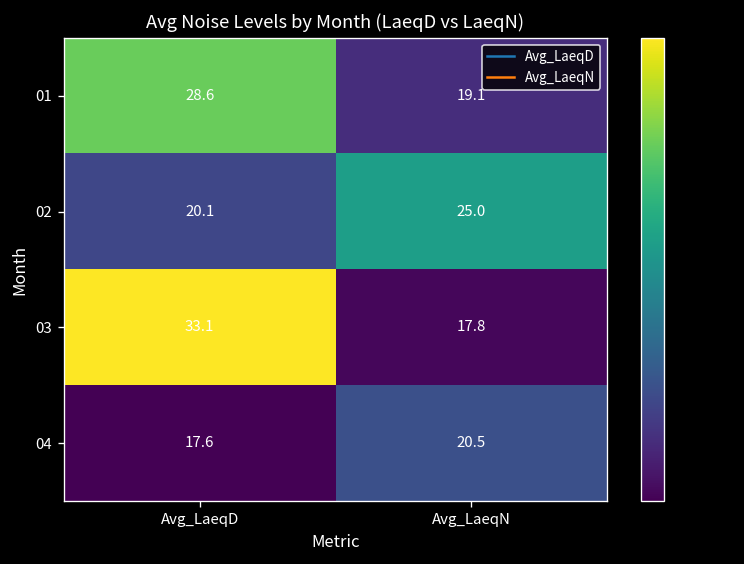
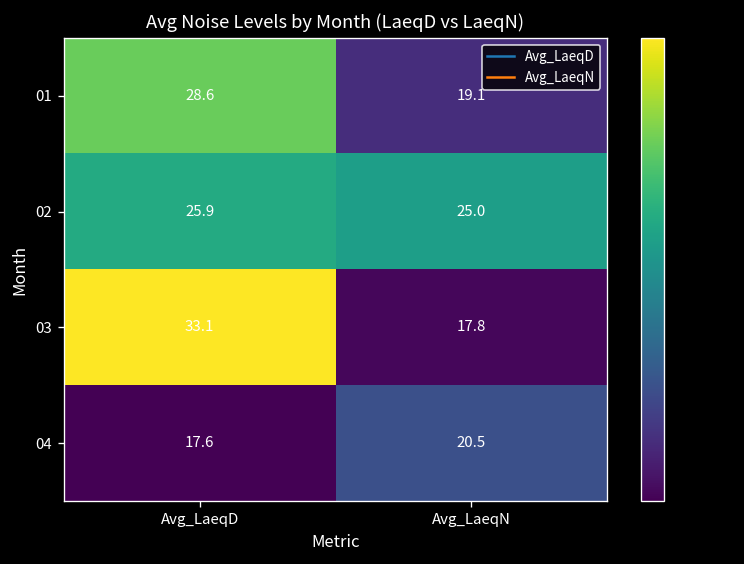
02, Avg_LaeqD: 20.1 -> 25.9
